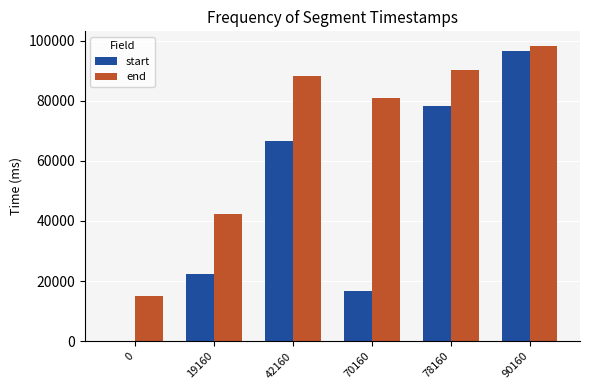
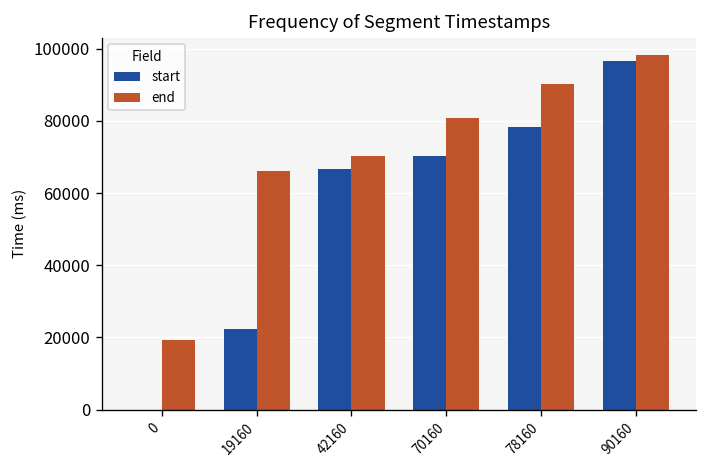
end, 0: 15000 -> 19000
end, 19160: 42000 -> 66000
end, 42160: 88000 -> 70000
start, 70160: 17000 -> 70000
